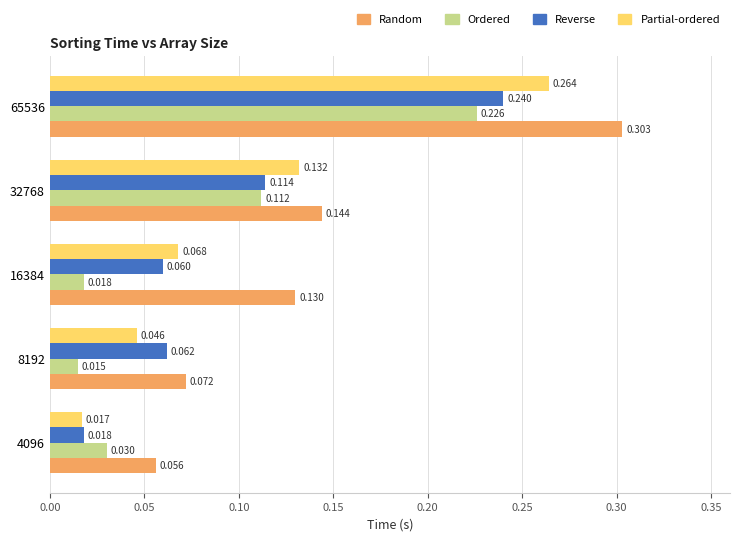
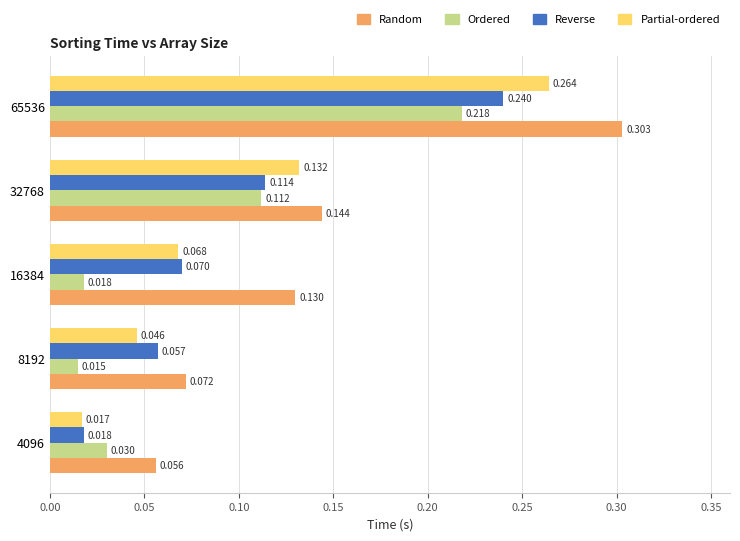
Ordered, 65536: 0.226 -> 0.218
Reverse, 16384: 0.060 -> 0.070
Reverse, 8192: 0.062 -> 0.057
